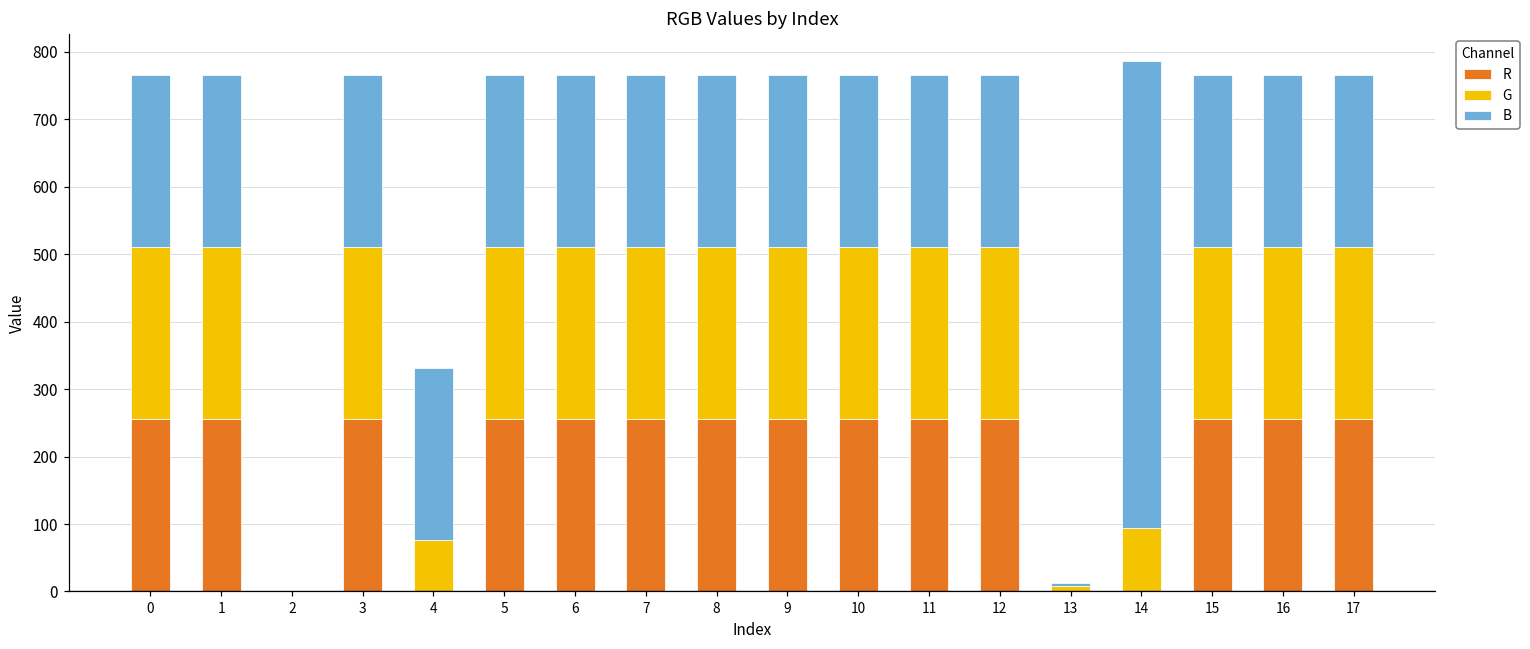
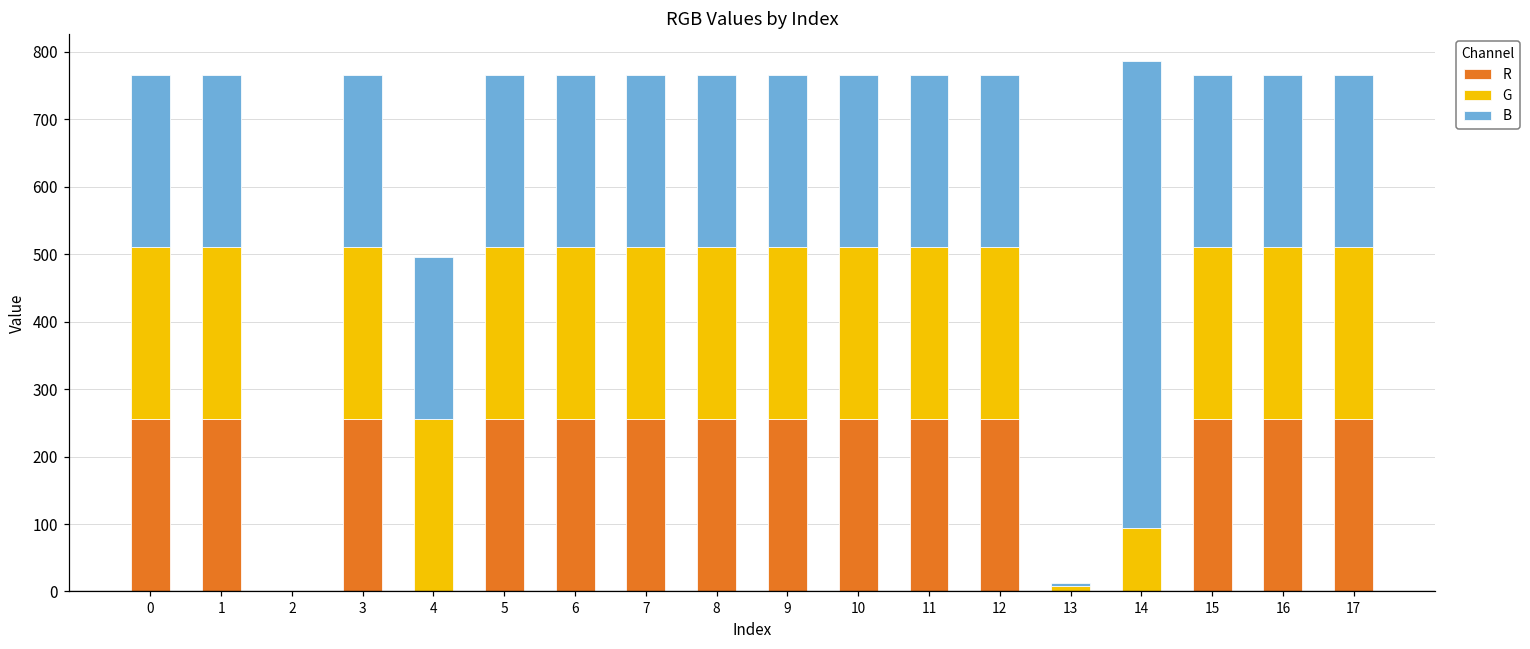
G, 4: 80 -> 260
B, 4: 260 -> 240
